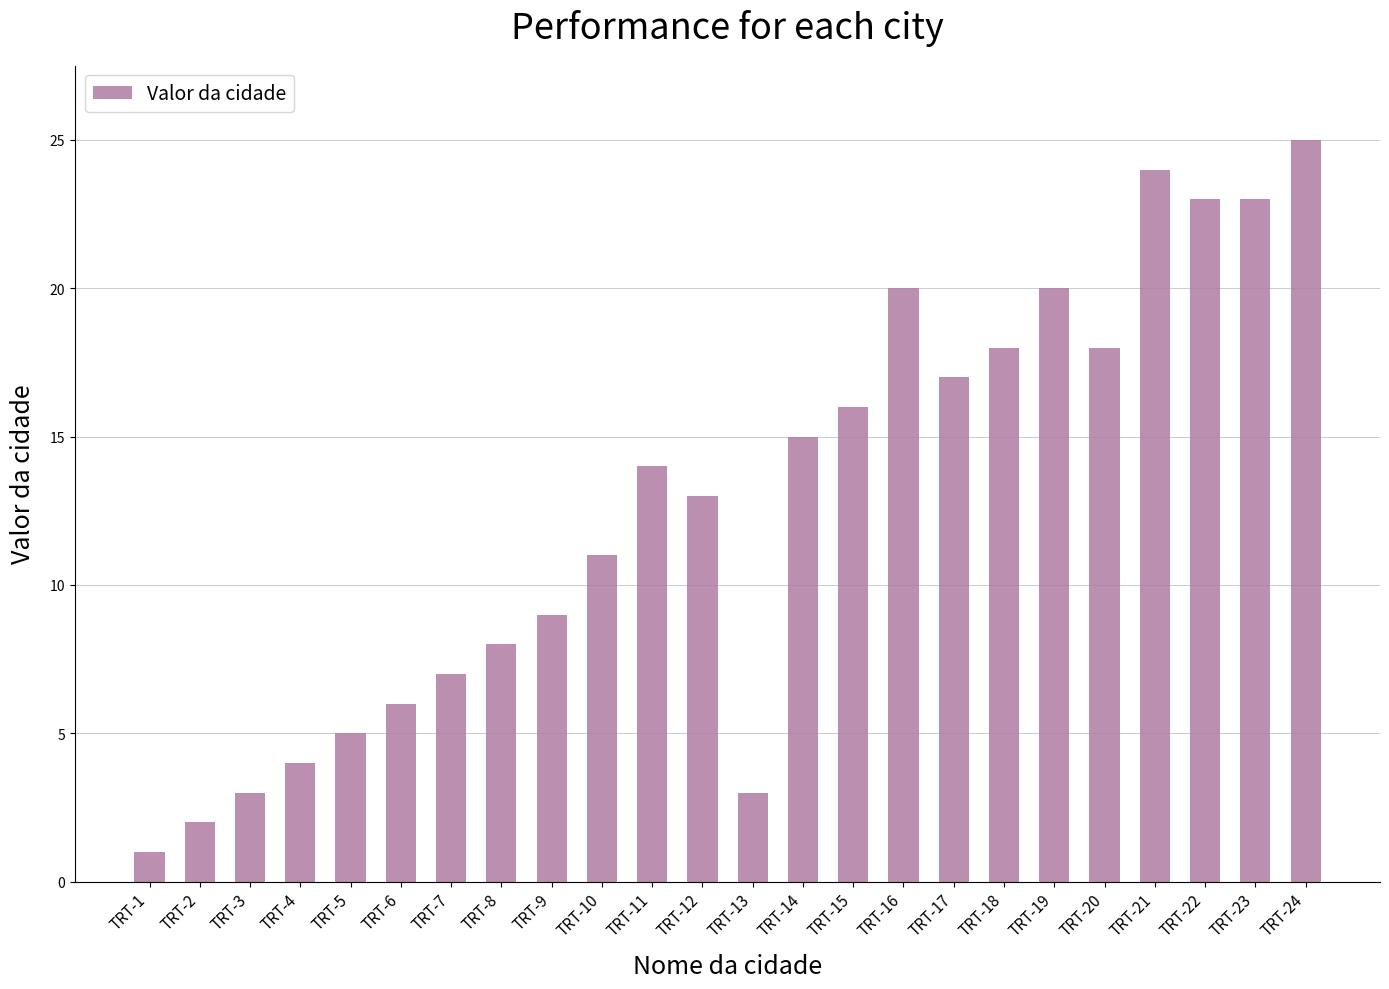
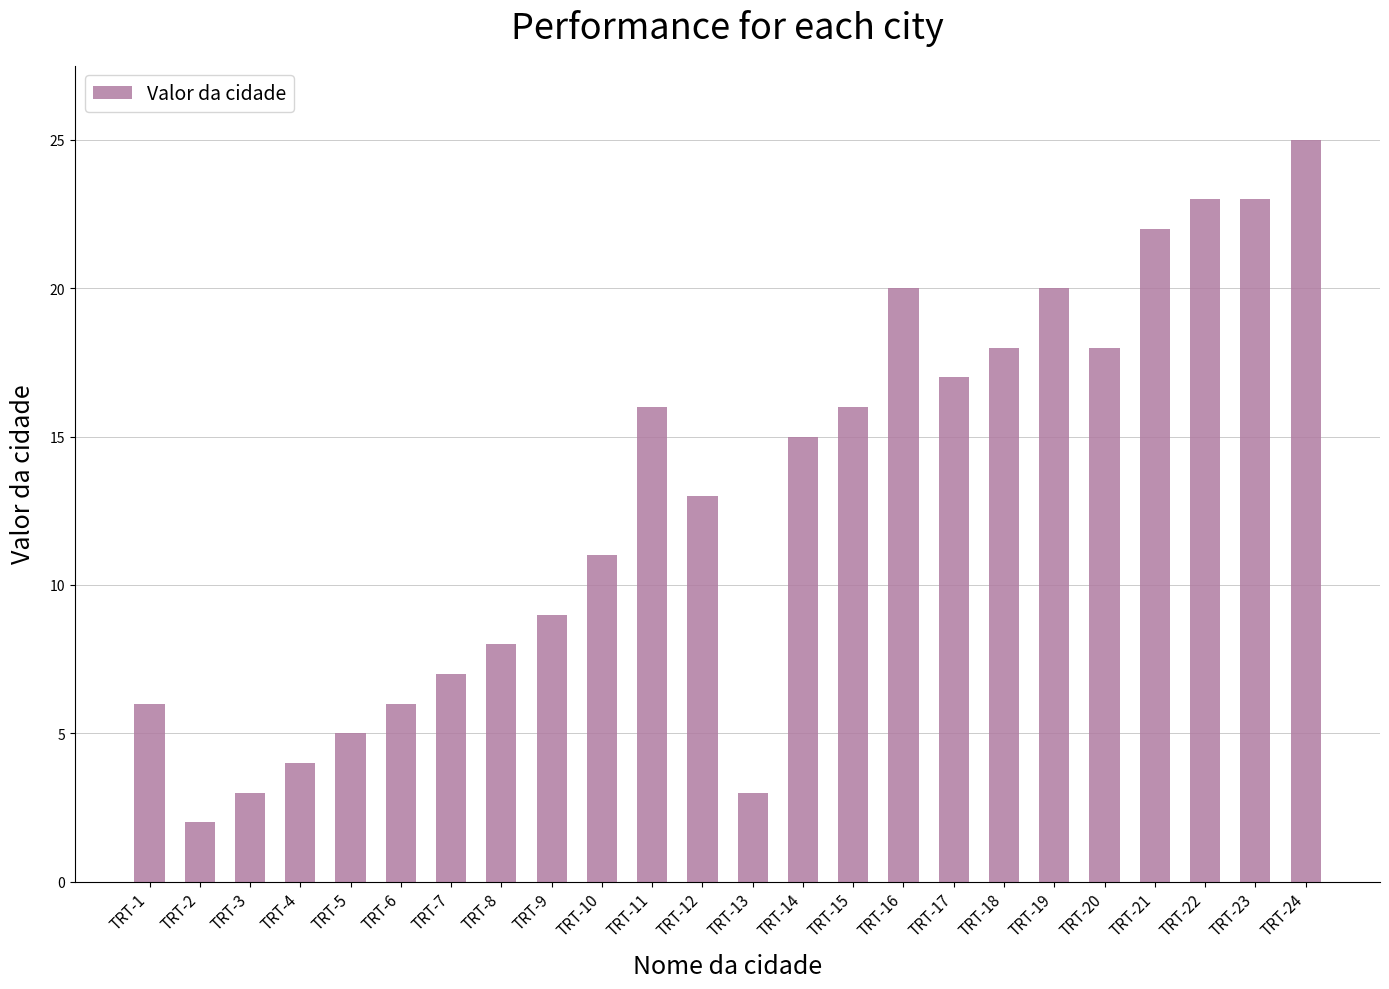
TRT-1: 1 -> 6
TRT-11: 14 -> 16
TRT-21: 24 -> 22
